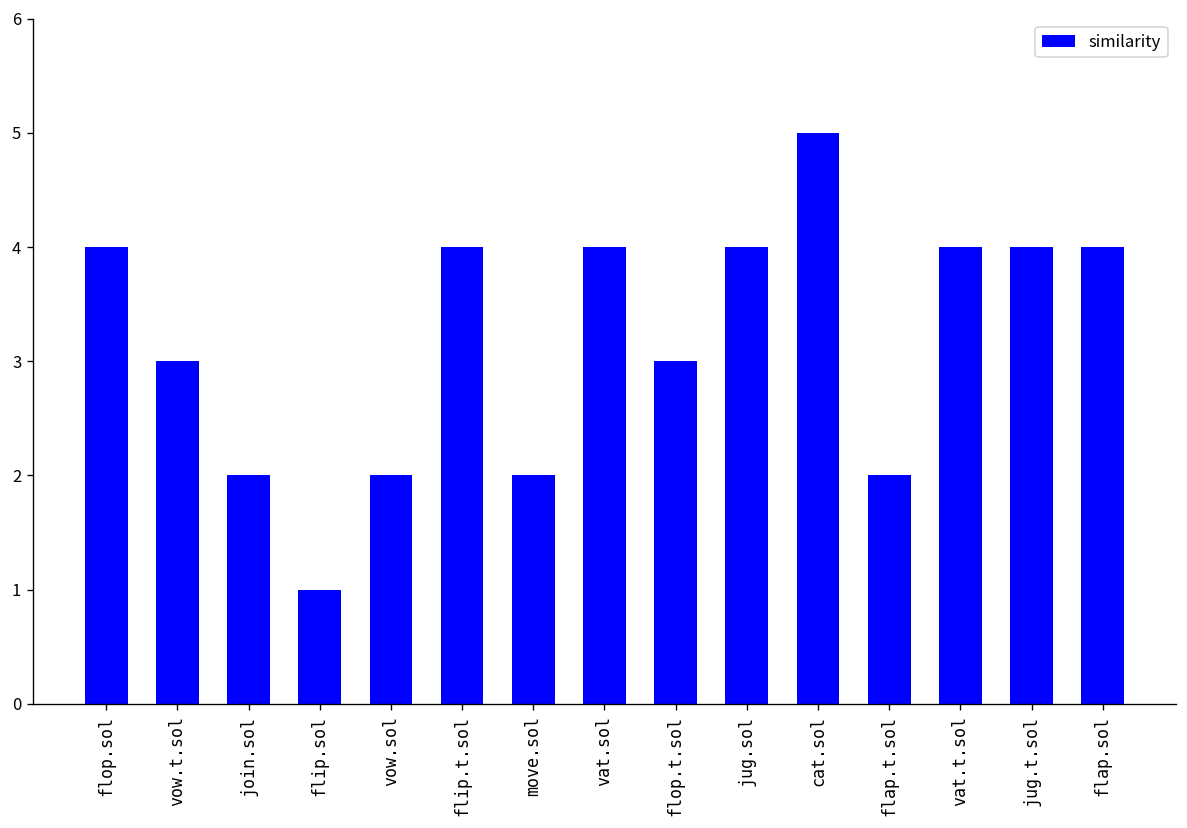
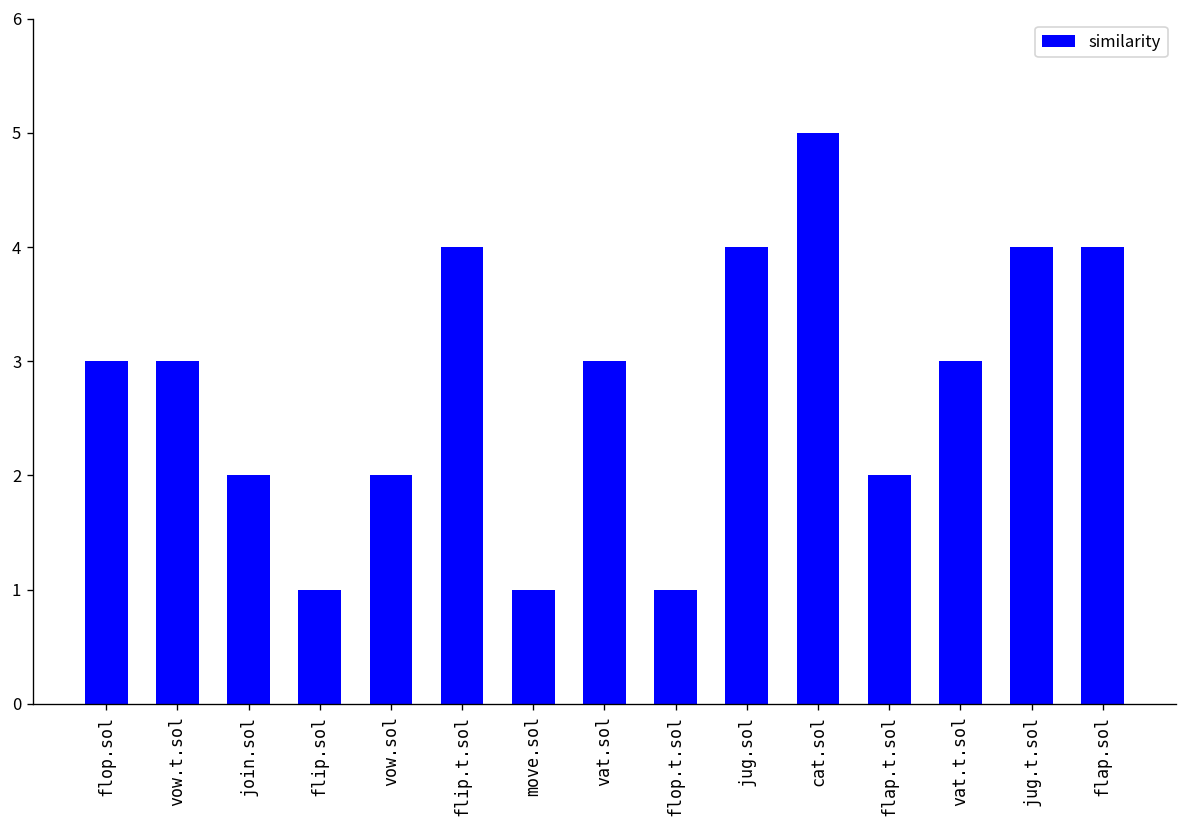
flop.sol: 4 -> 3
move.sol: 2 -> 1
vat.sol: 4 -> 3
flop.t.sol: 3 -> 1
vat.t.sol: 4 -> 3
